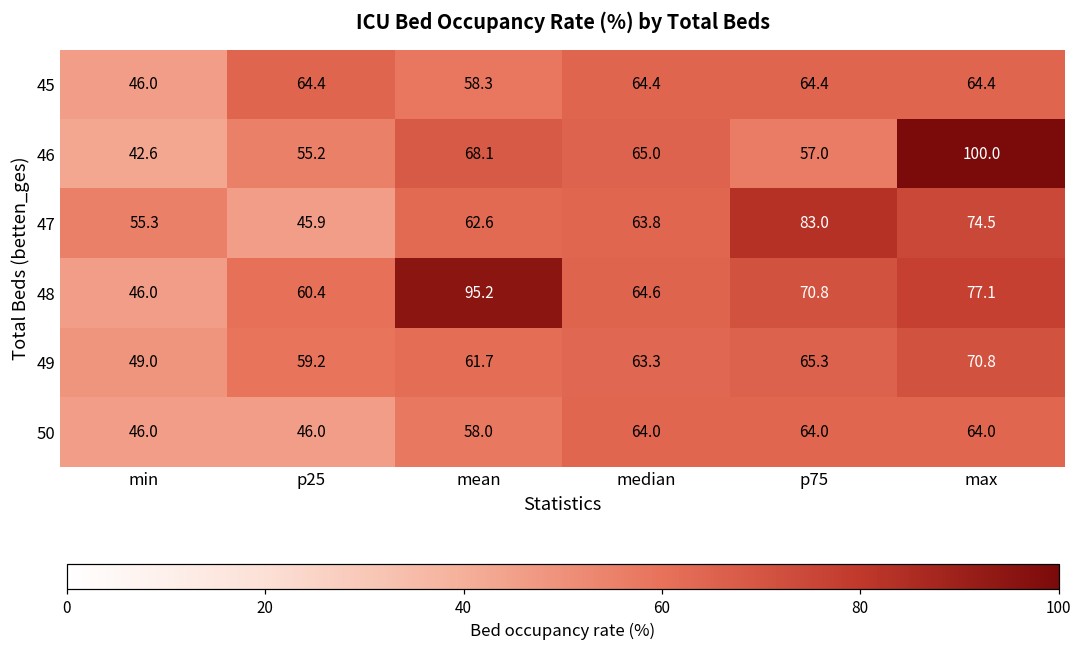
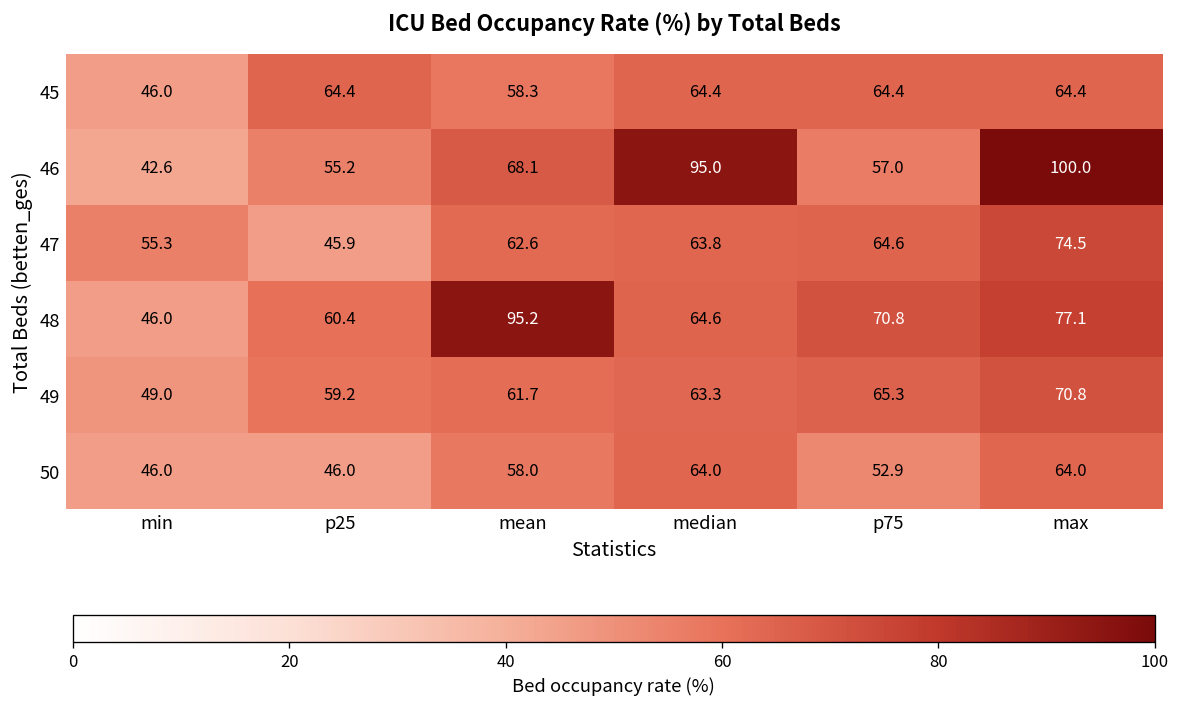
46, median: 65.0 -> 95.0
47, p75: 83.0 -> 64.6
50, p75: 64.0 -> 52.9
